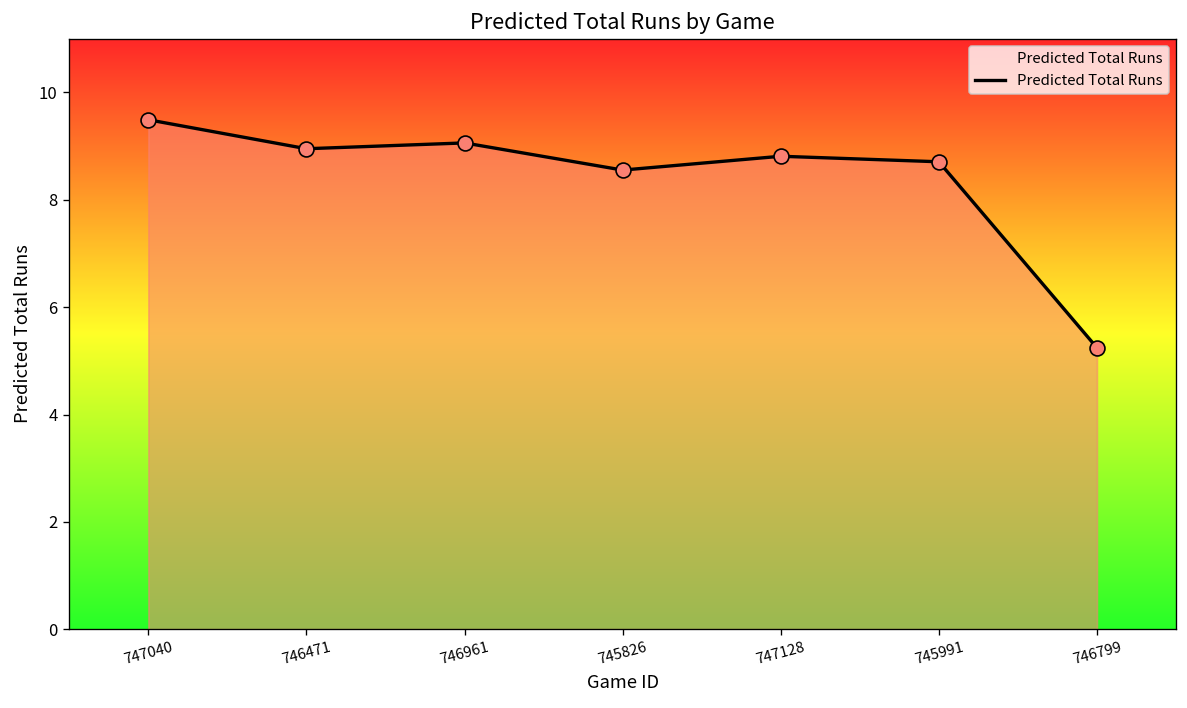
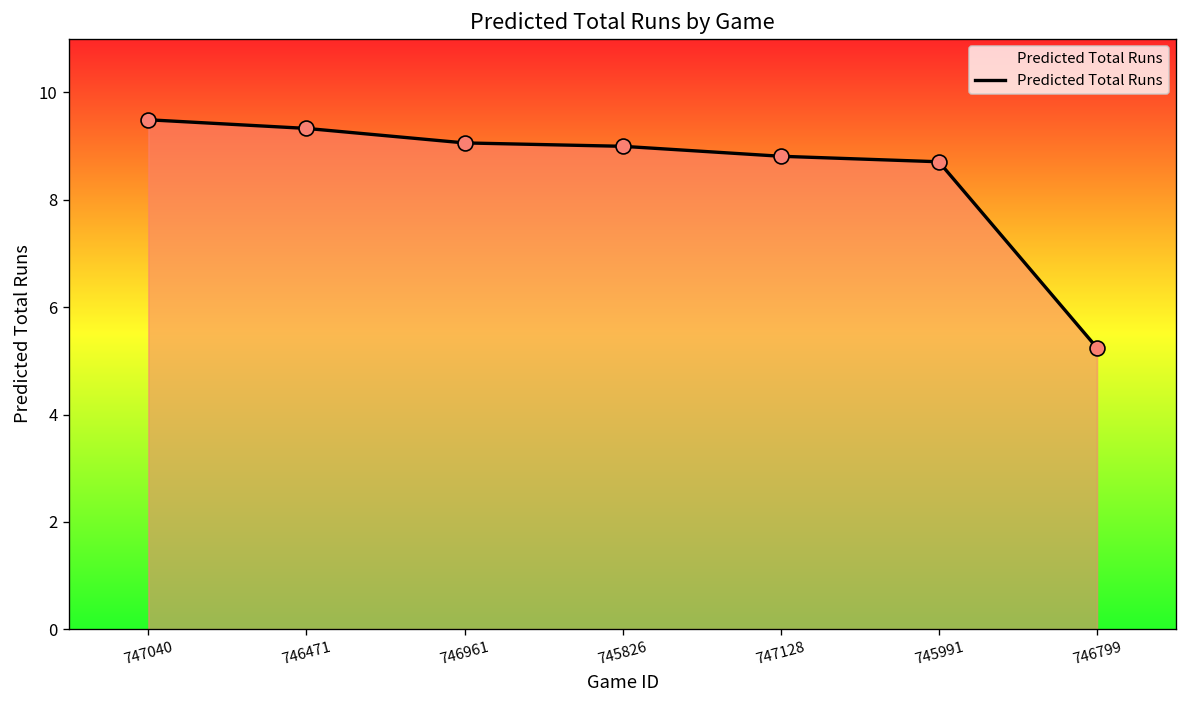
746471: 9.0 -> 9.3
745826: 8.6 -> 9.0
